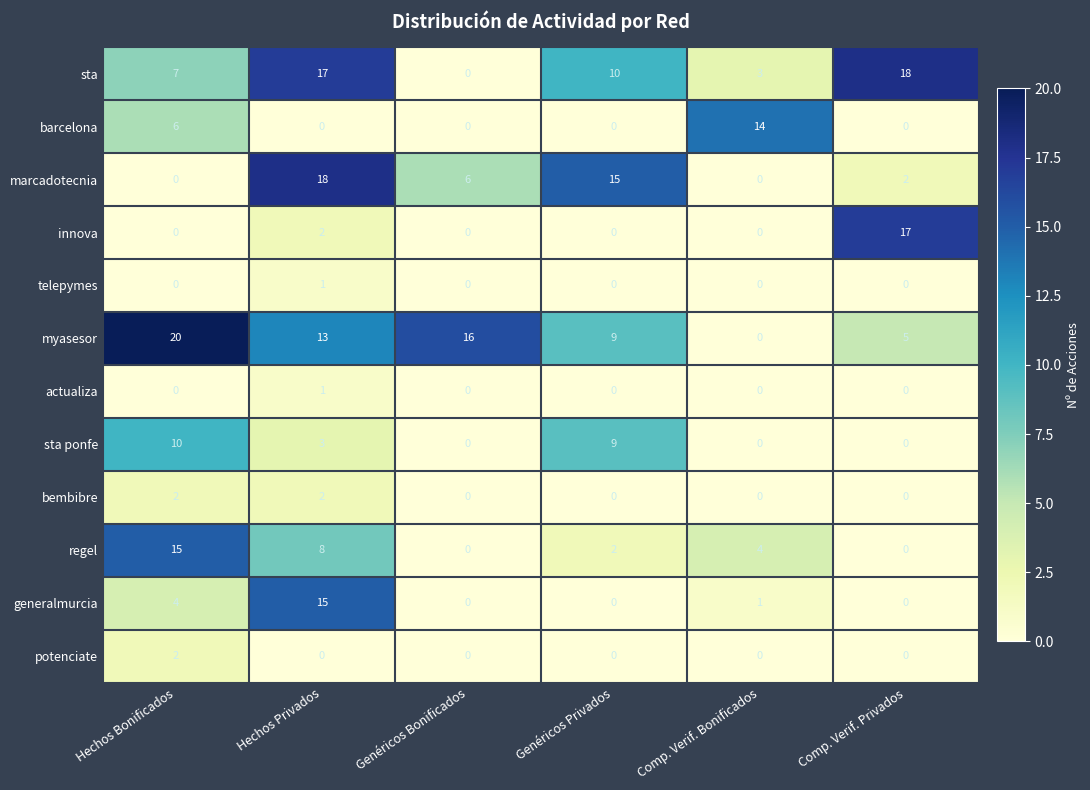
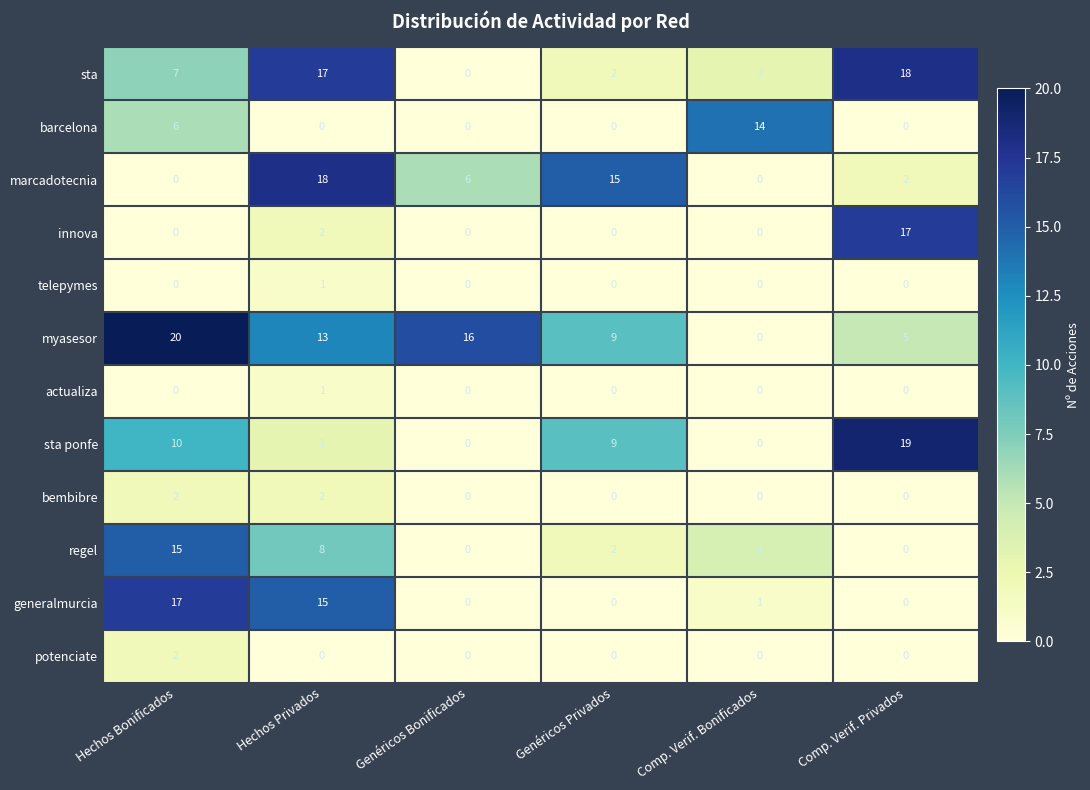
sta, Genéricos Privados: 10 -> 2
sta ponfe, Comp. Verif. Privados: 0 -> 19
generalmurcia, Hechos Bonificados: 4 -> 17
